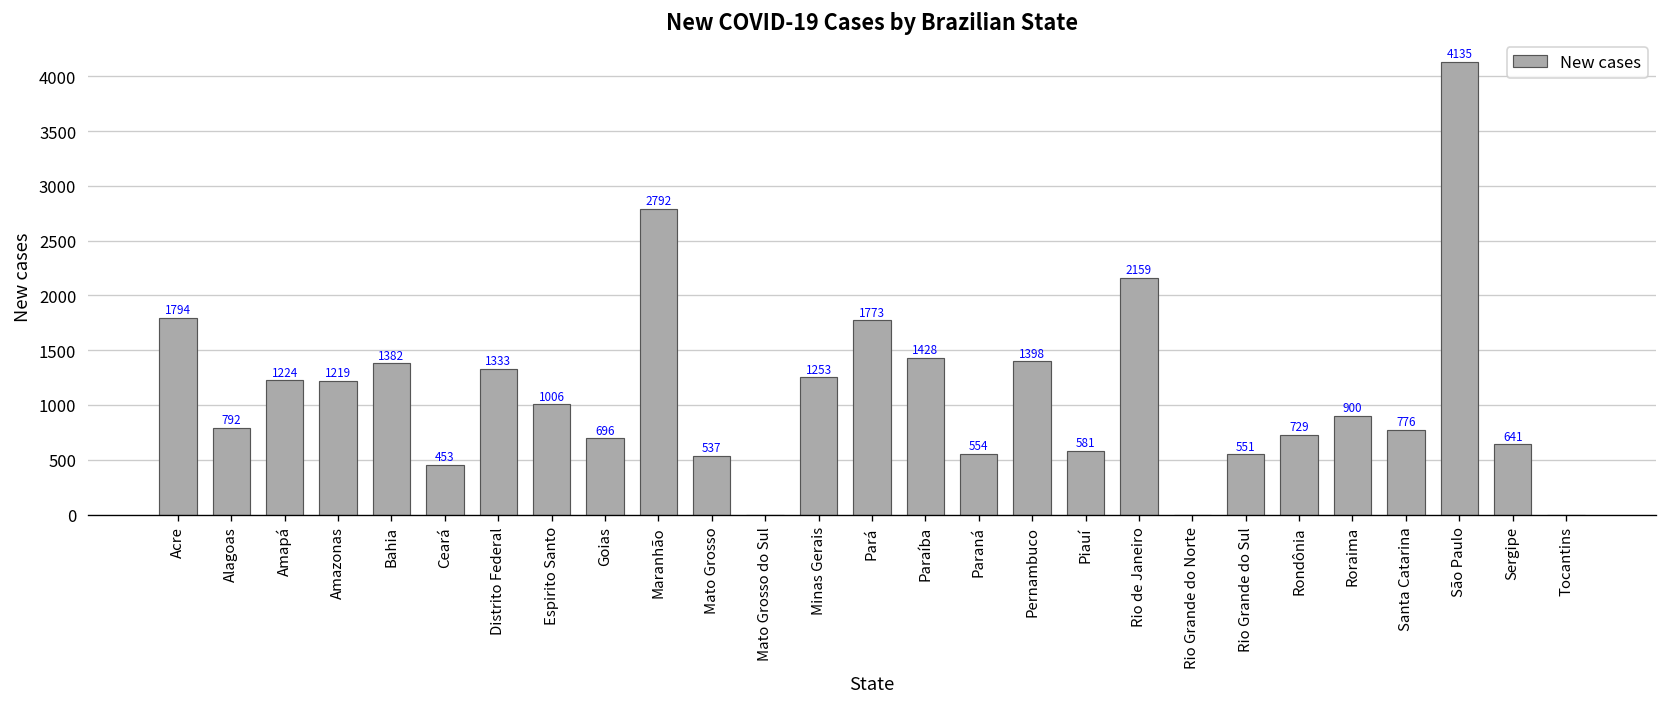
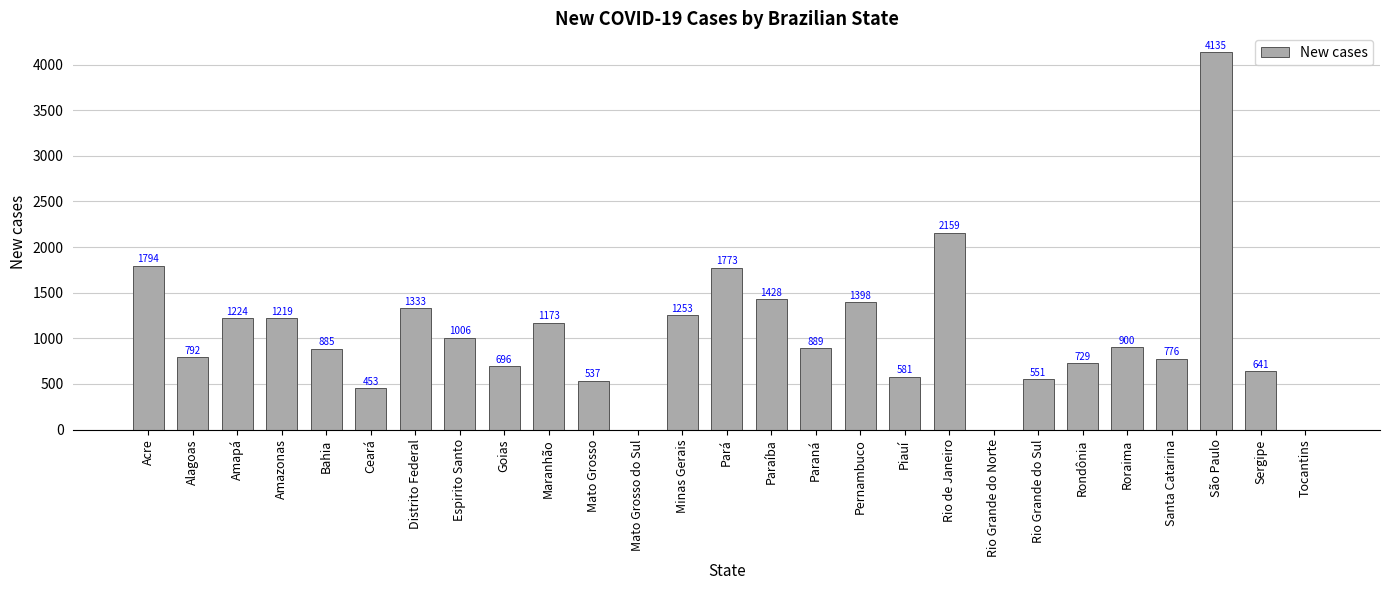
Bahia: 1382 -> 885
Maranhão: 2792 -> 1173
Paraná: 554 -> 889
